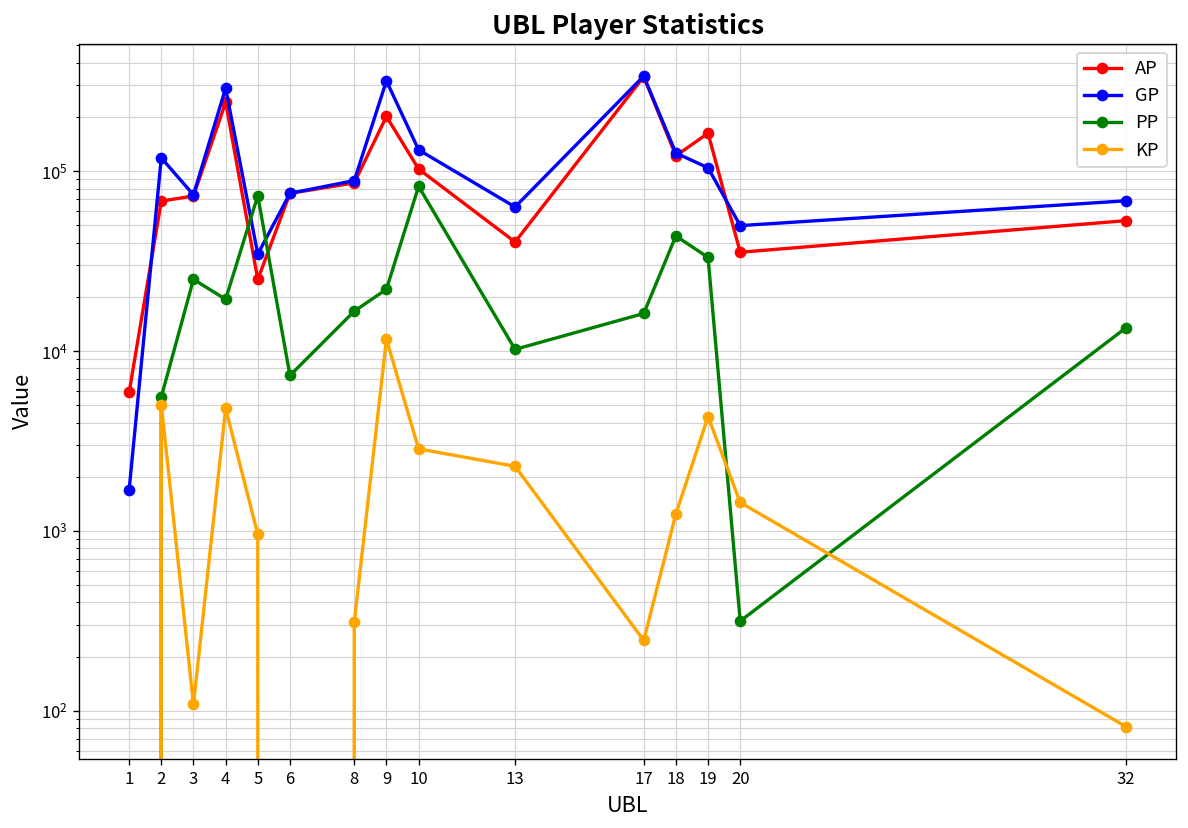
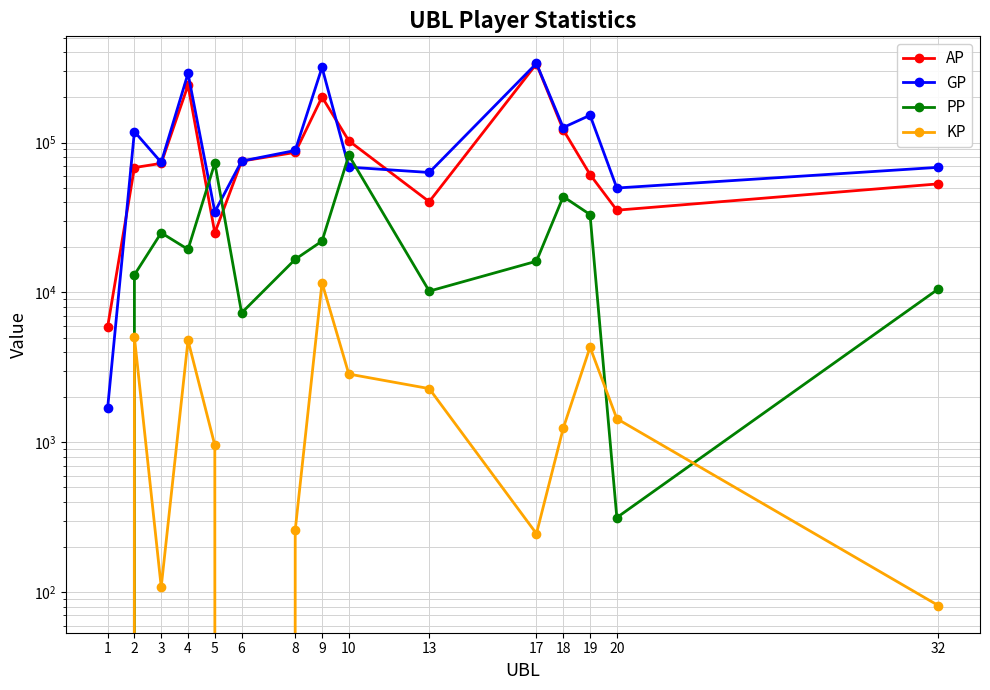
PP, 2: 5500 -> 13000
KP, 8: 310 -> 260
GP, 10: 130000 -> 70000
AP, 19: 160000 -> 61000
GP, 19: 100000 -> 150000
PP, 32: 13000 -> 11000
